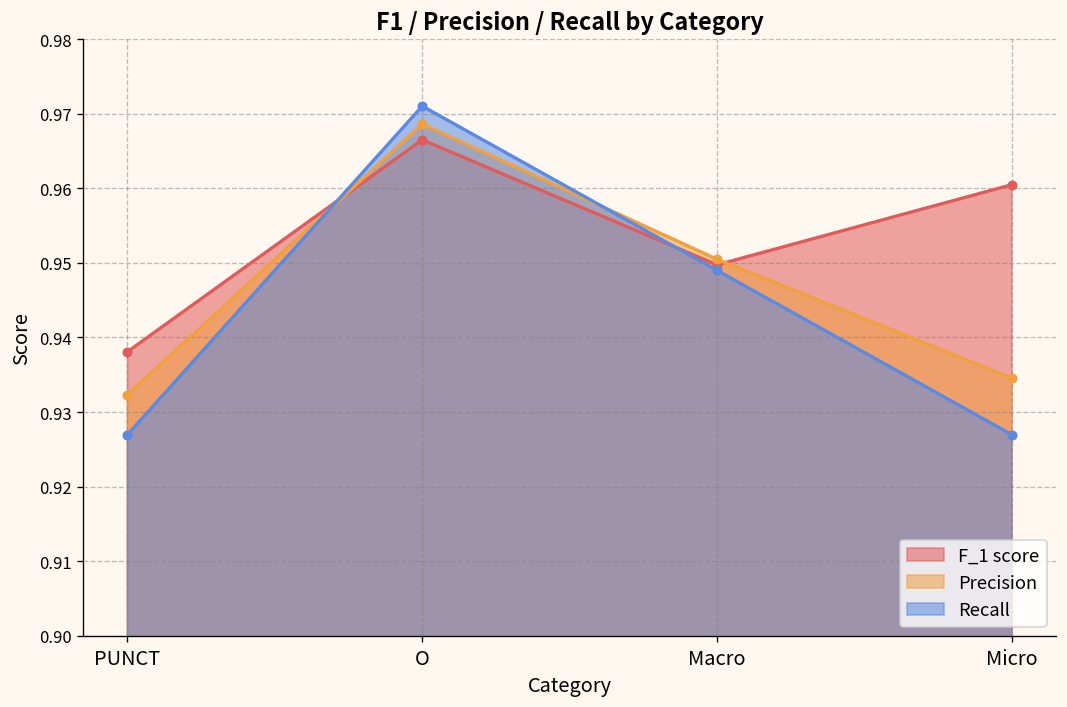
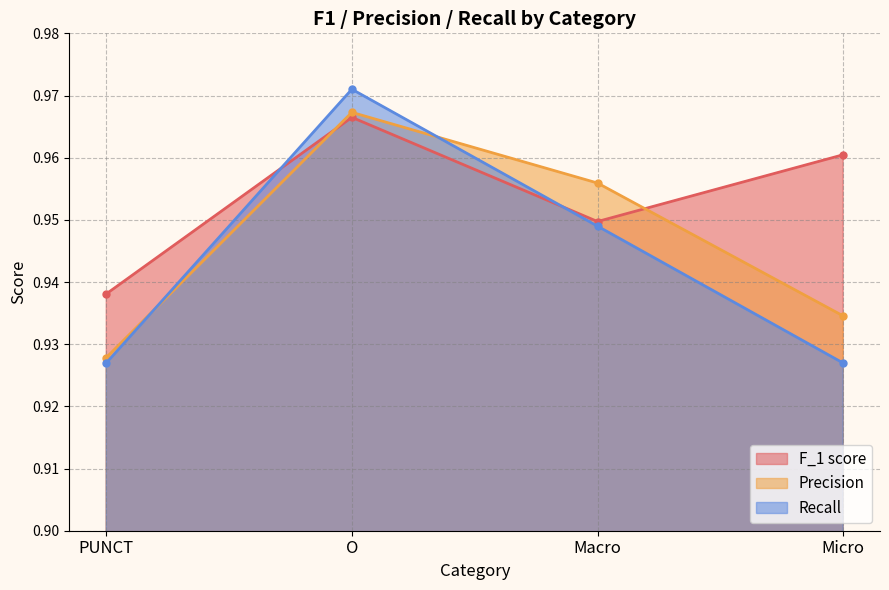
Precision, PUNCT: 0.932 -> 0.928
Precision, O: 0.969 -> 0.967
Precision, Macro: 0.950 -> 0.956
